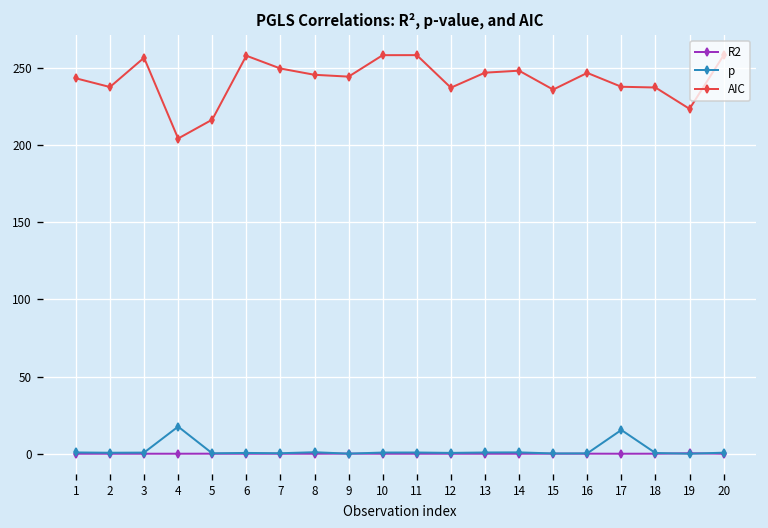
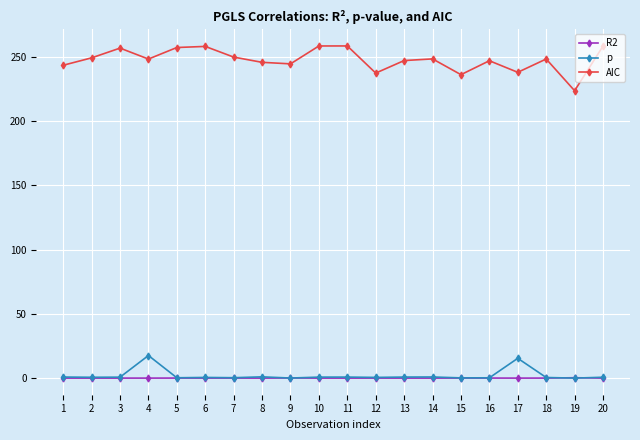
AIC, 2: 238 -> 249
AIC, 4: 204 -> 248
AIC, 5: 217 -> 257
AIC, 18: 237 -> 248
